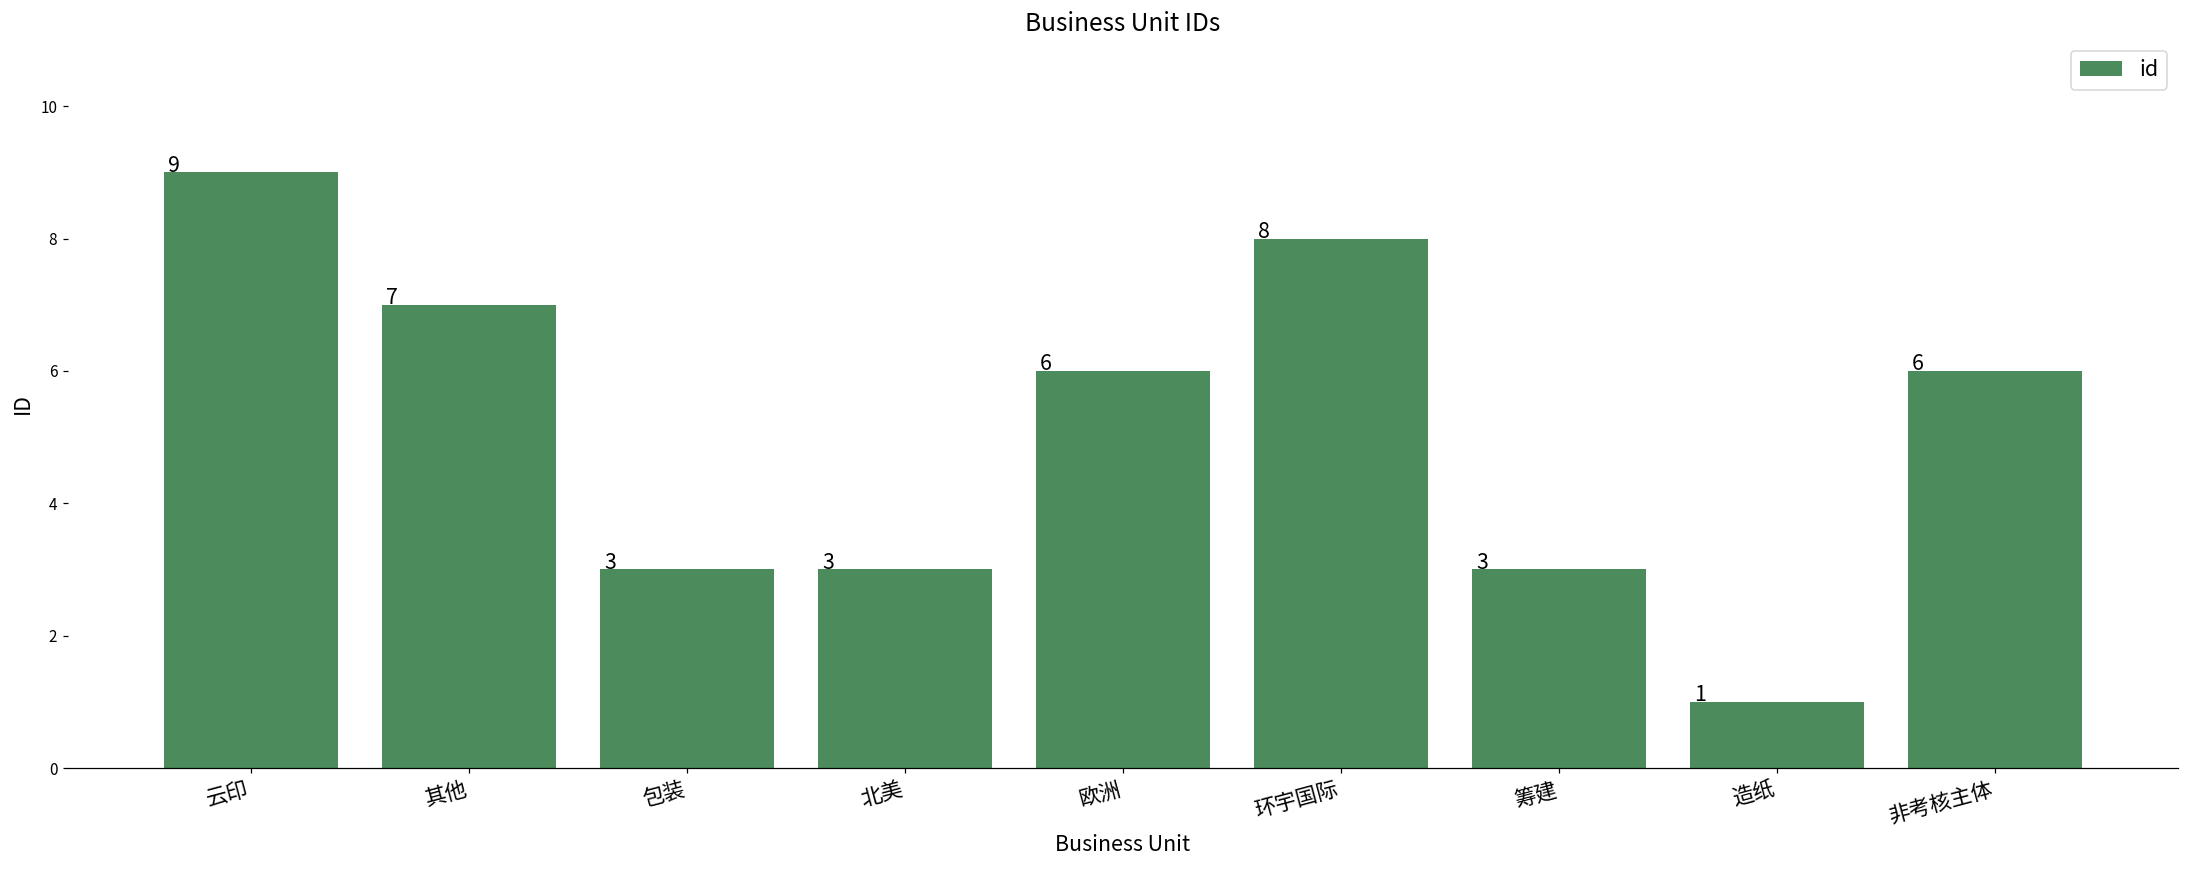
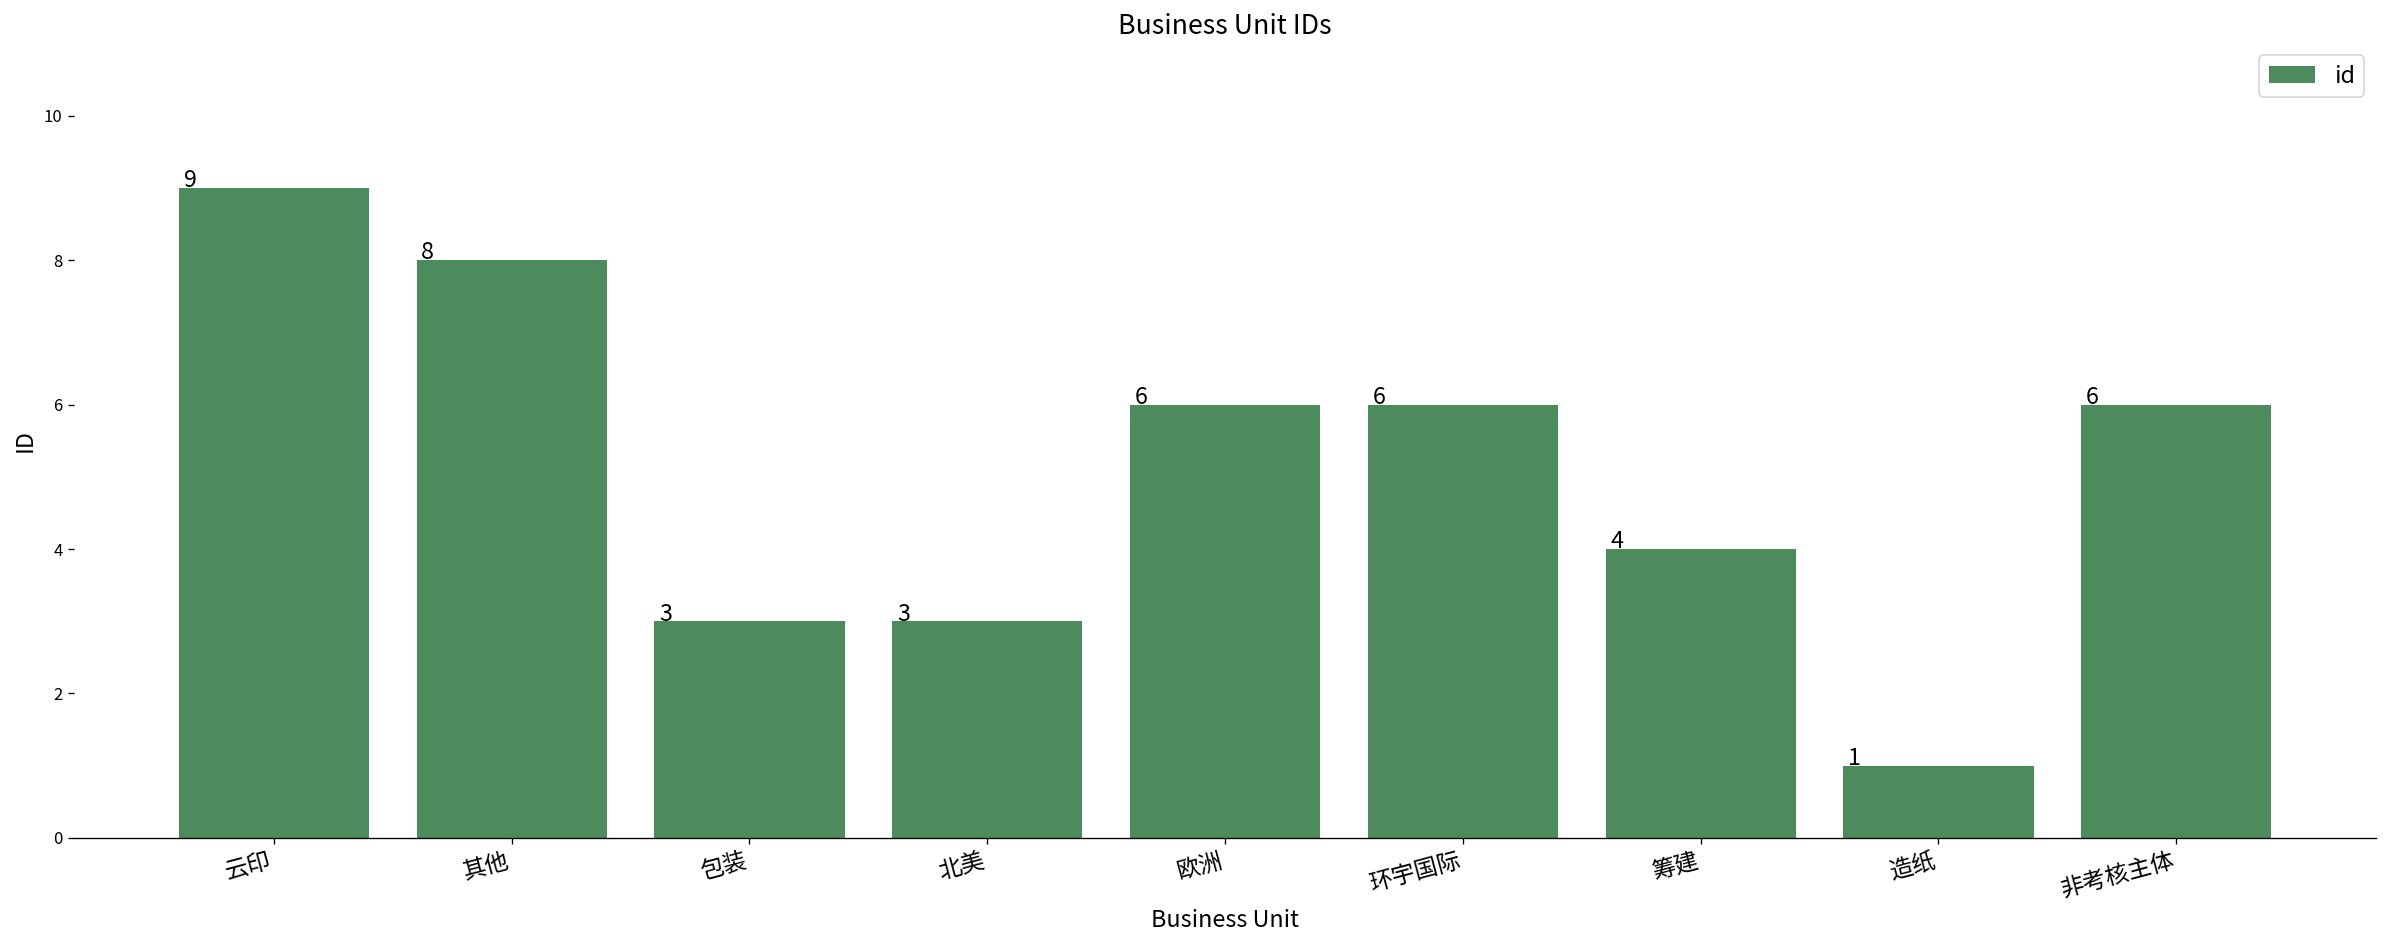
其他: 7 -> 8
环宇国际: 8 -> 6
筹建: 3 -> 4
